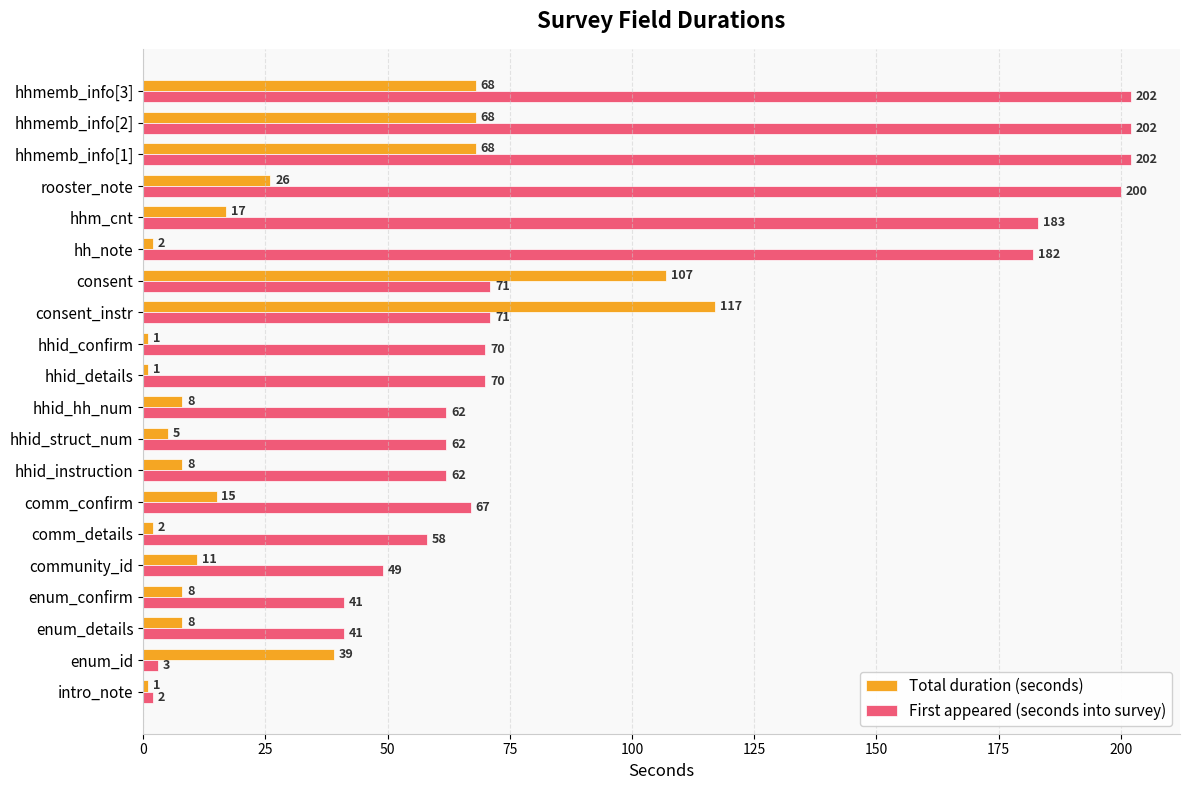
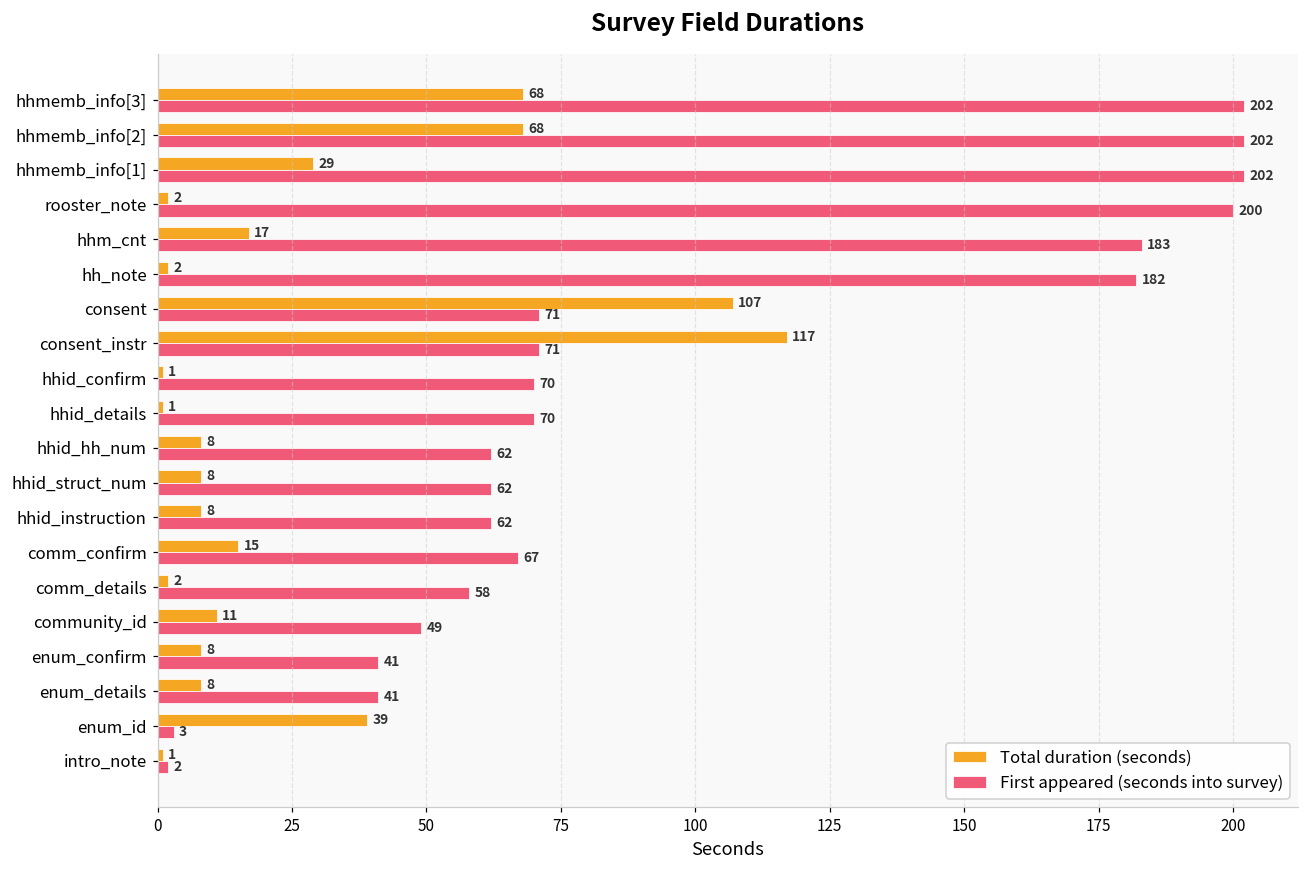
Total duration (seconds), hhmemb_info[1]: 68 -> 29
Total duration (seconds), rooster_note: 26 -> 2
Total duration (seconds), hhid_struct_num: 5 -> 8
